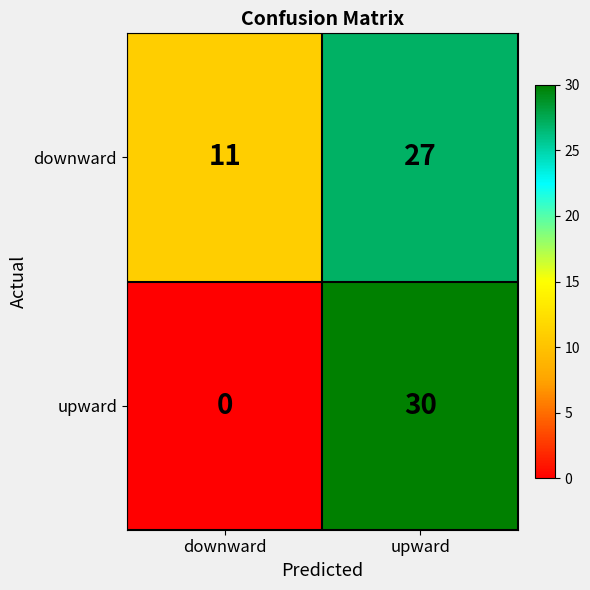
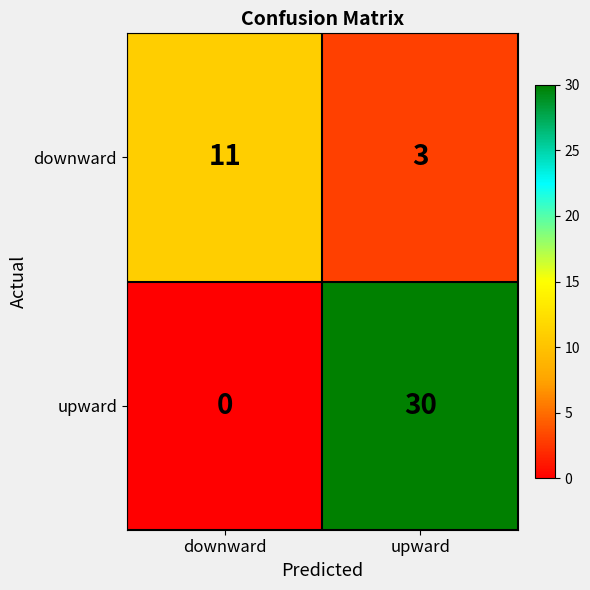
downward, upward: 27 -> 3
